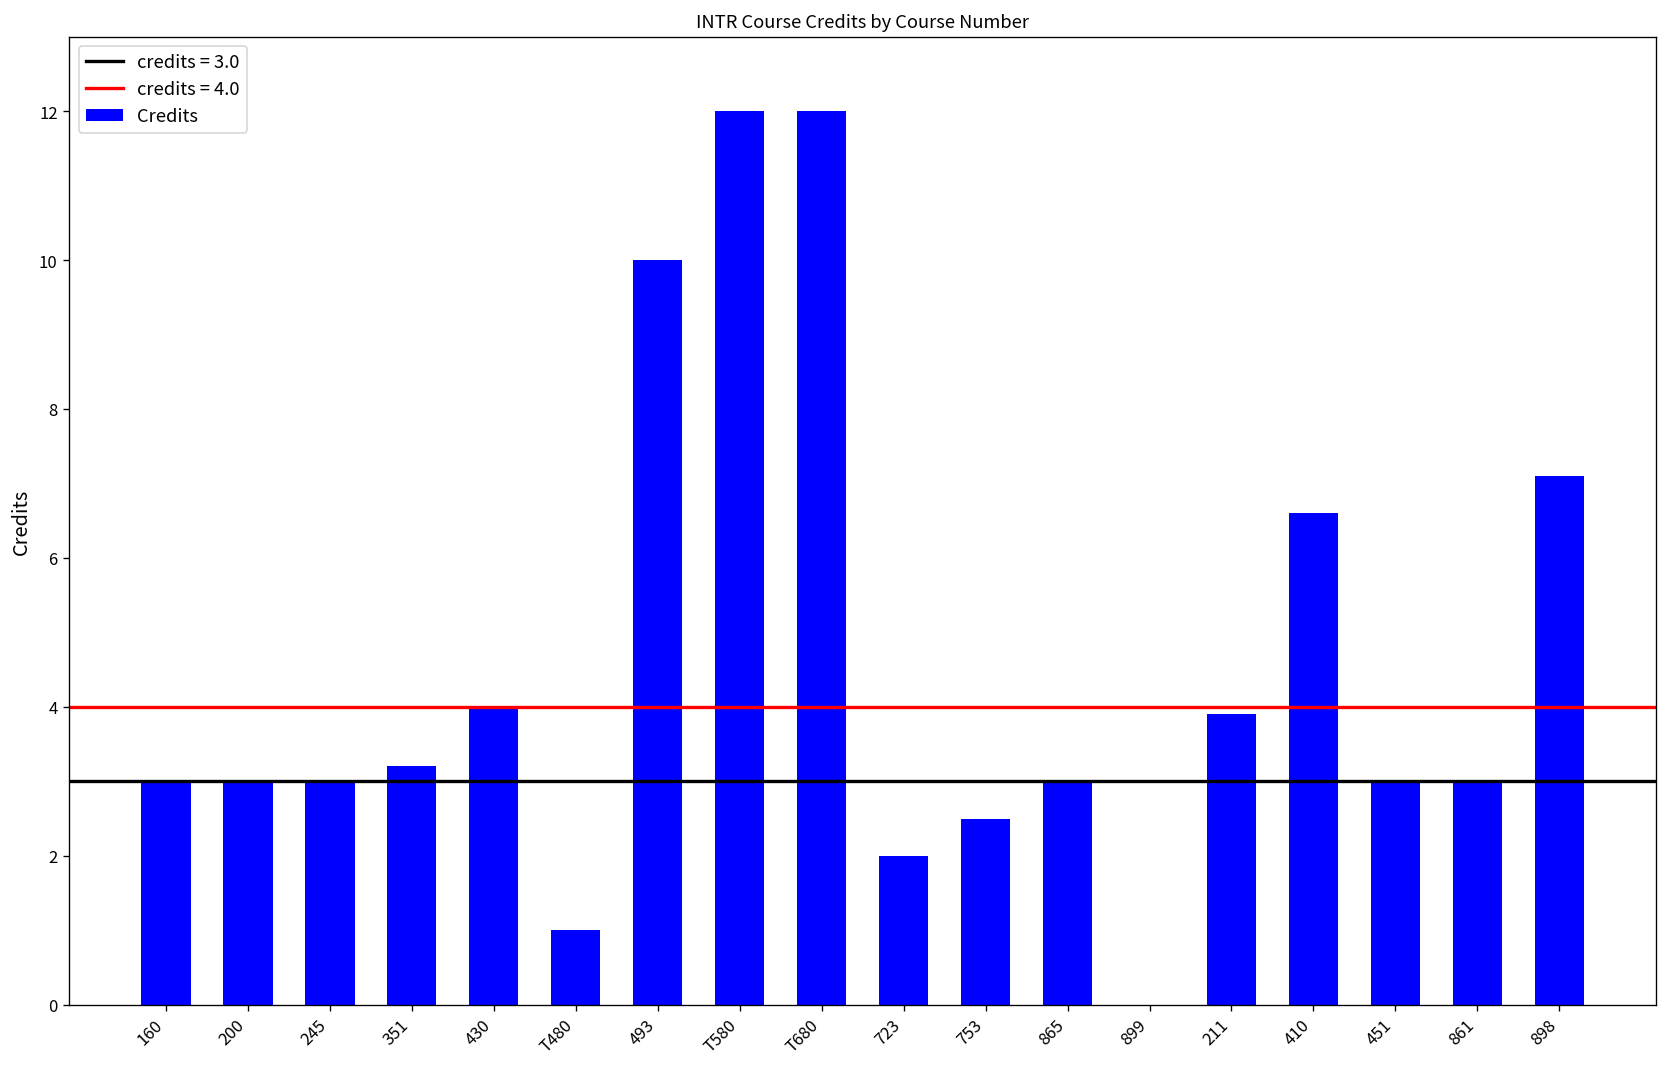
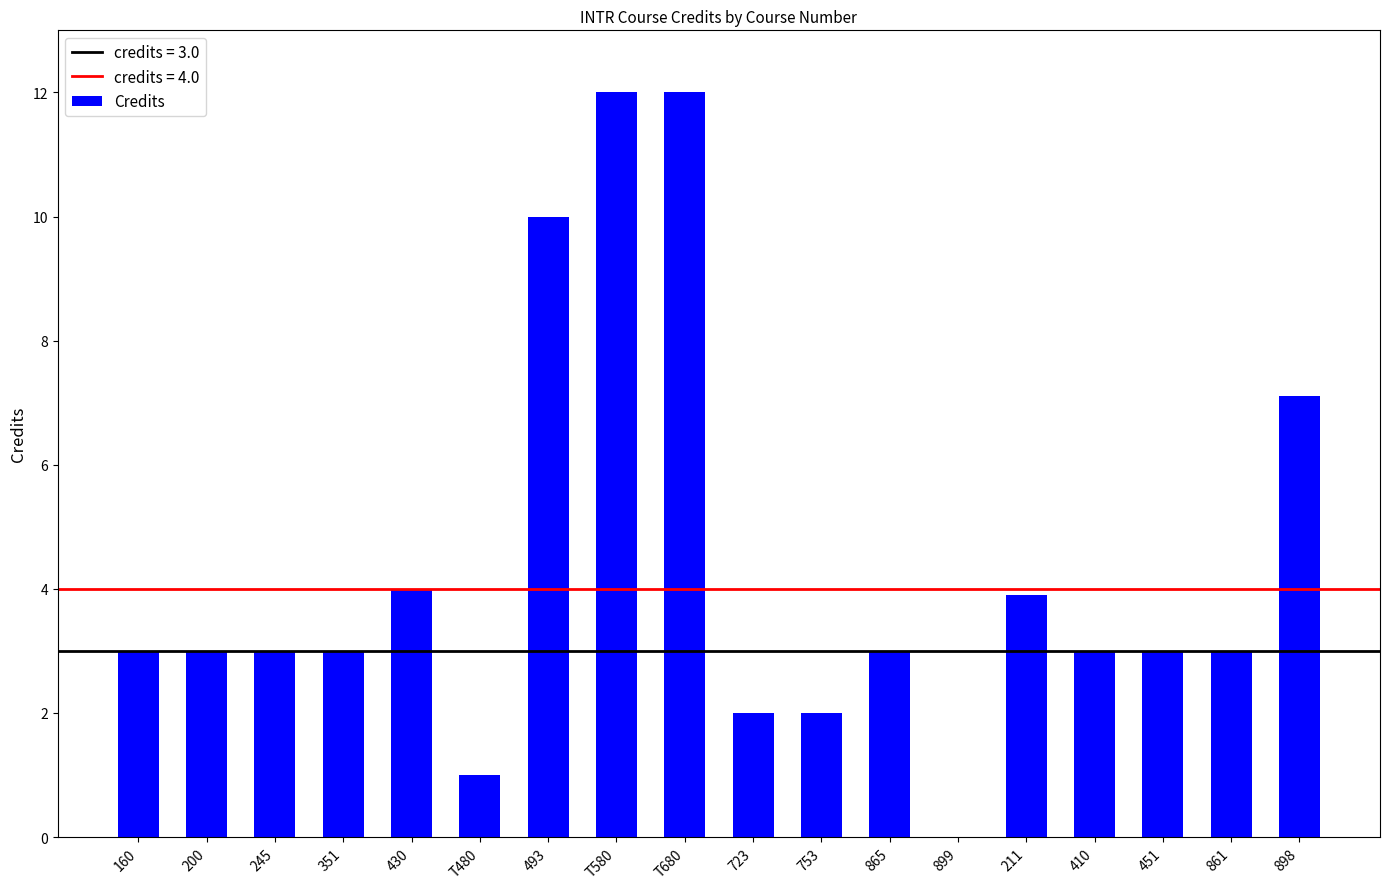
351: 3.2 -> 3.0
753: 2.5 -> 2.0
410: 6.6 -> 3.0
